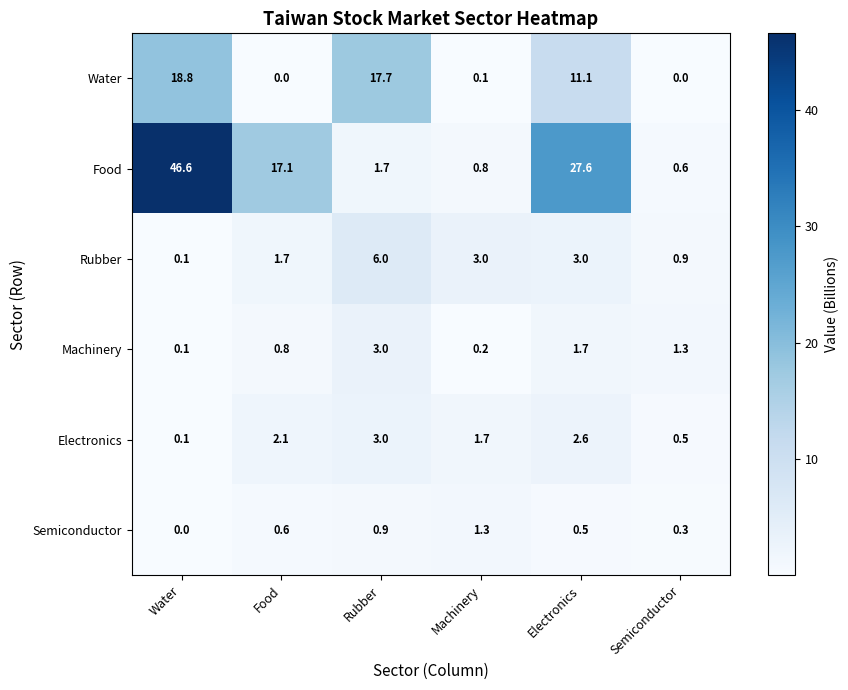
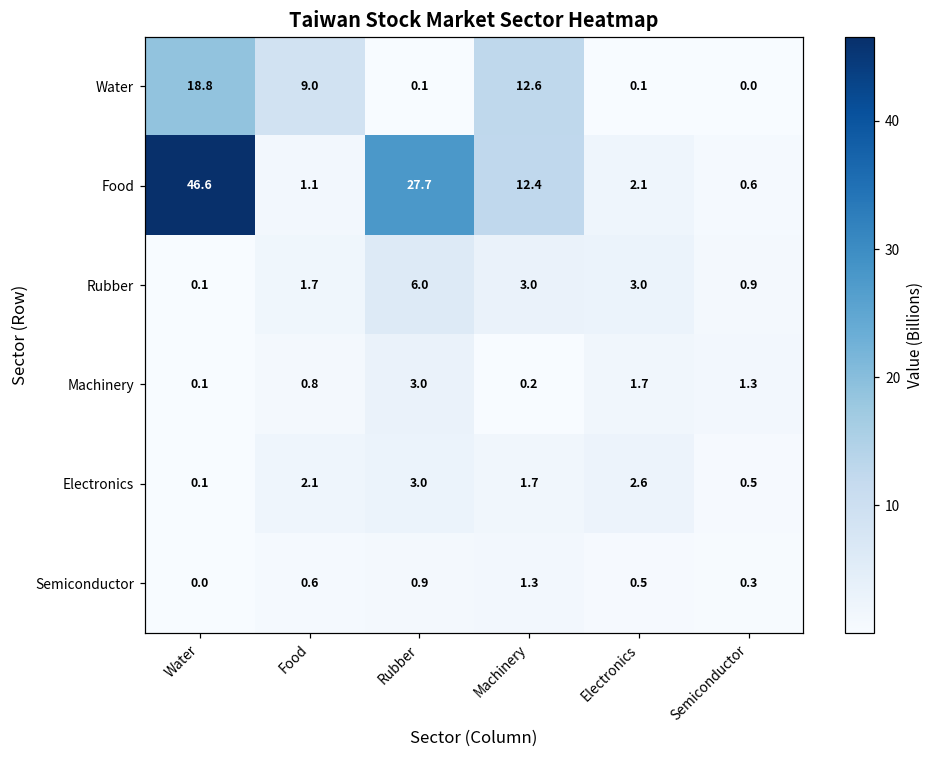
Water, Food: 0.0 -> 9.0
Water, Rubber: 17.7 -> 0.1
Water, Machinery: 0.1 -> 12.6
Water, Electronics: 11.1 -> 0.1
Food, Food: 17.1 -> 1.1
Food, Rubber: 1.7 -> 27.7
Food, Machinery: 0.8 -> 12.4
Food, Electronics: 27.6 -> 2.1
